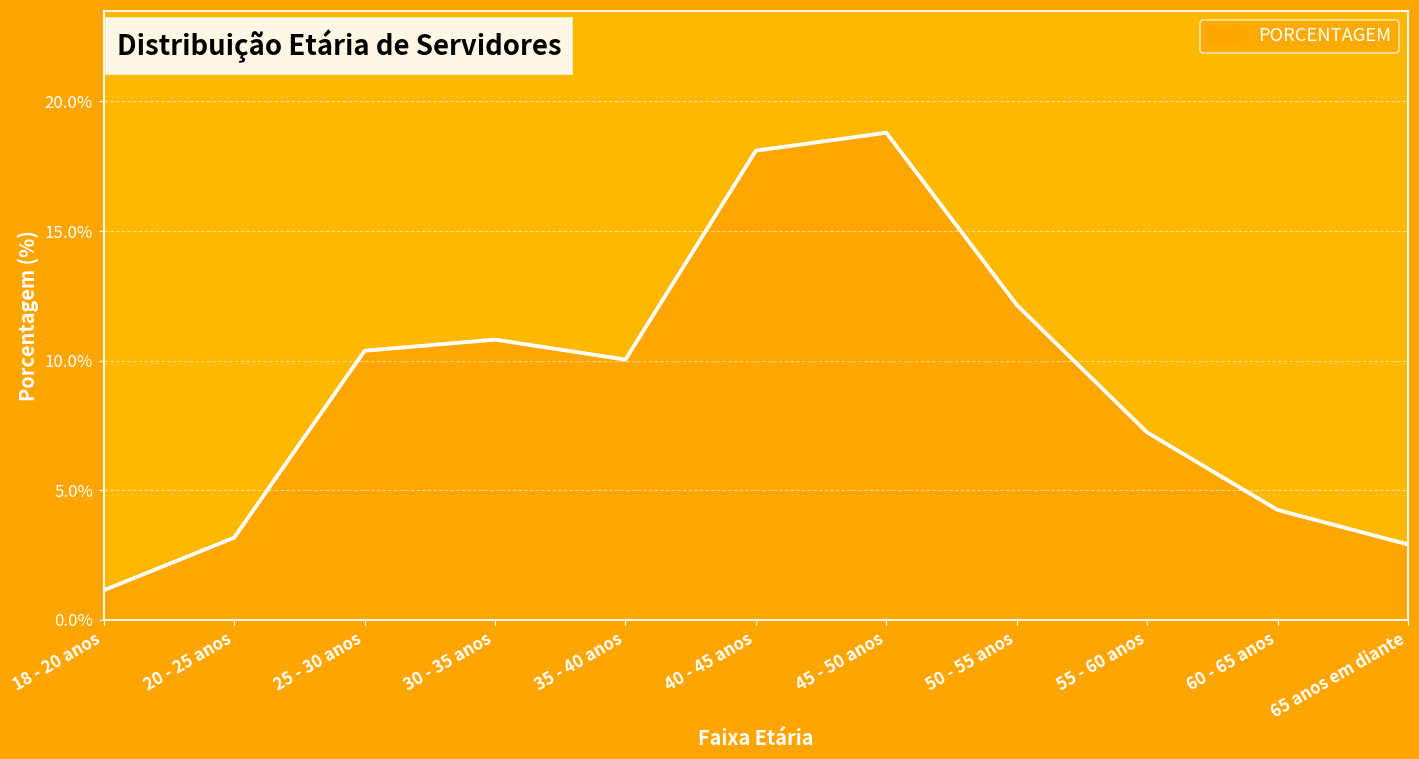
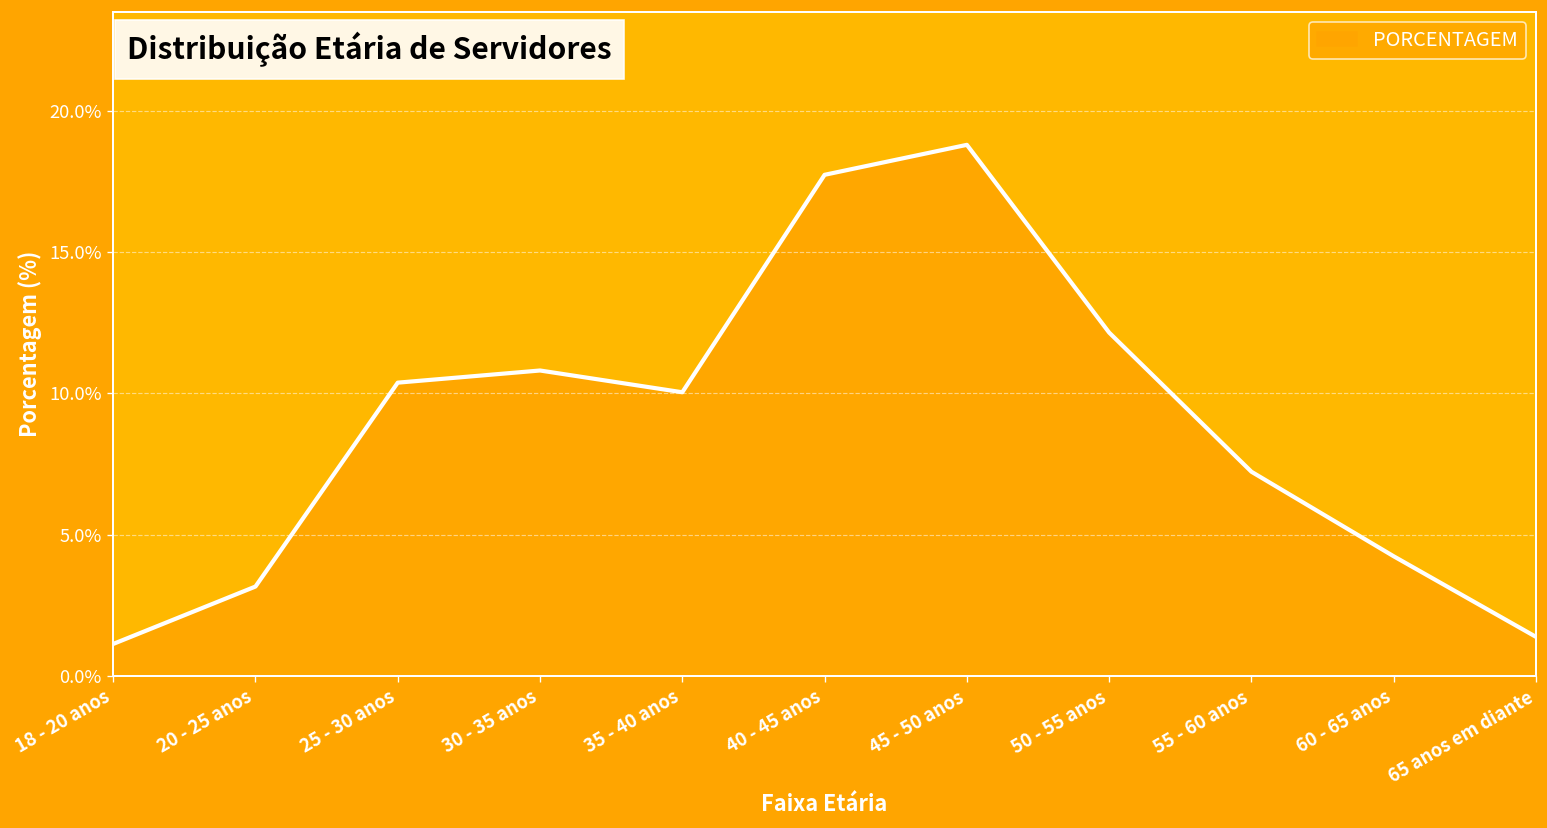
40 - 45 anos: 18.1% -> 17.7%
65 anos em diante: 2.9% -> 1.4%
